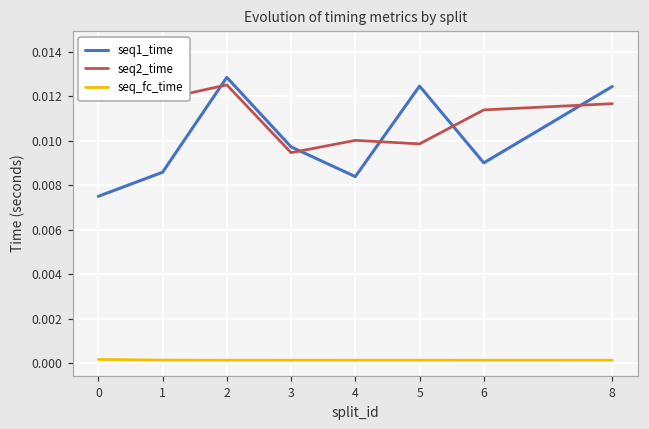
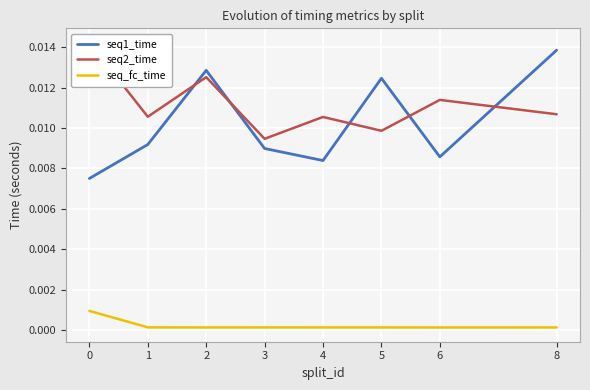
seq_fc_time, 0: 0.0002 -> 0.0009
seq1_time, 1: 0.0086 -> 0.0092
seq2_time, 1: 0.0119 -> 0.0106
seq1_time, 3: 0.0097 -> 0.0090
seq2_time, 4: 0.0100 -> 0.0105
seq1_time, 6: 0.0090 -> 0.0086
seq1_time, 8: 0.0124 -> 0.0138
seq2_time, 8: 0.0117 -> 0.0107
